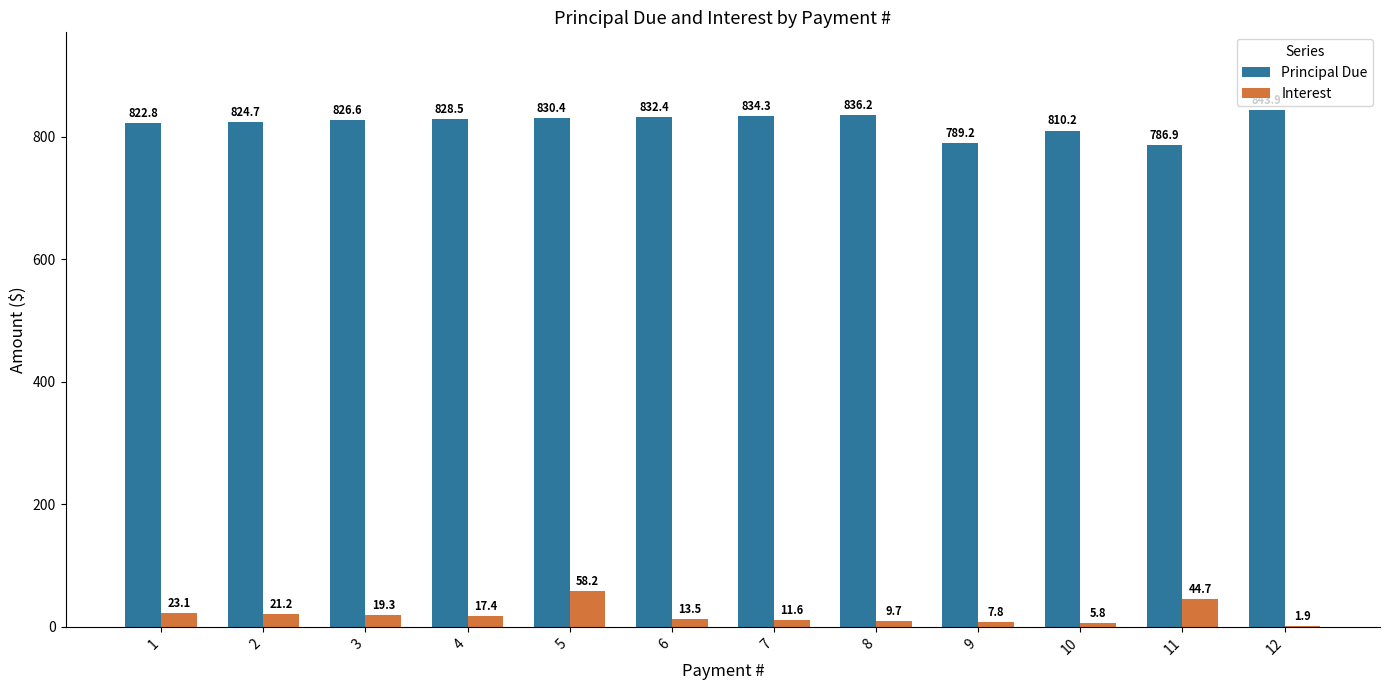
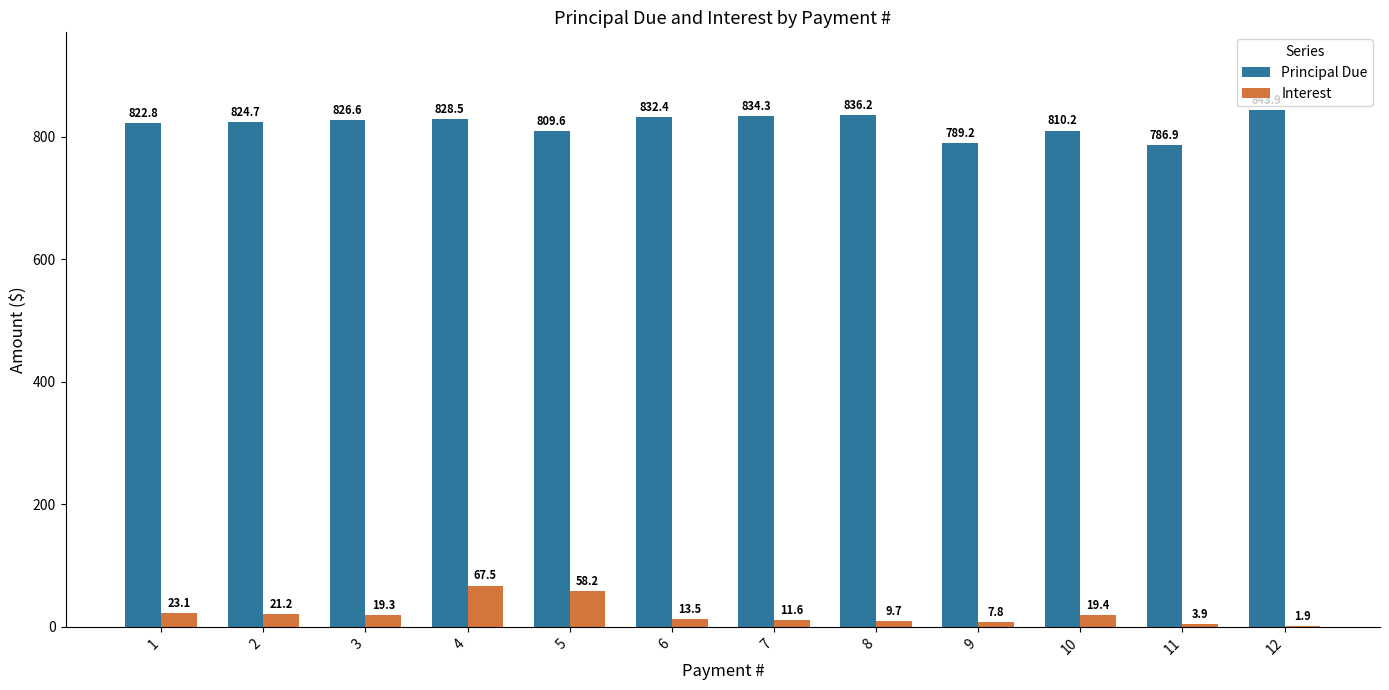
Interest, 4: 17.4 -> 67.5
Principal Due, 5: 830.4 -> 809.6
Interest, 10: 5.8 -> 19.4
Interest, 11: 44.7 -> 3.9
